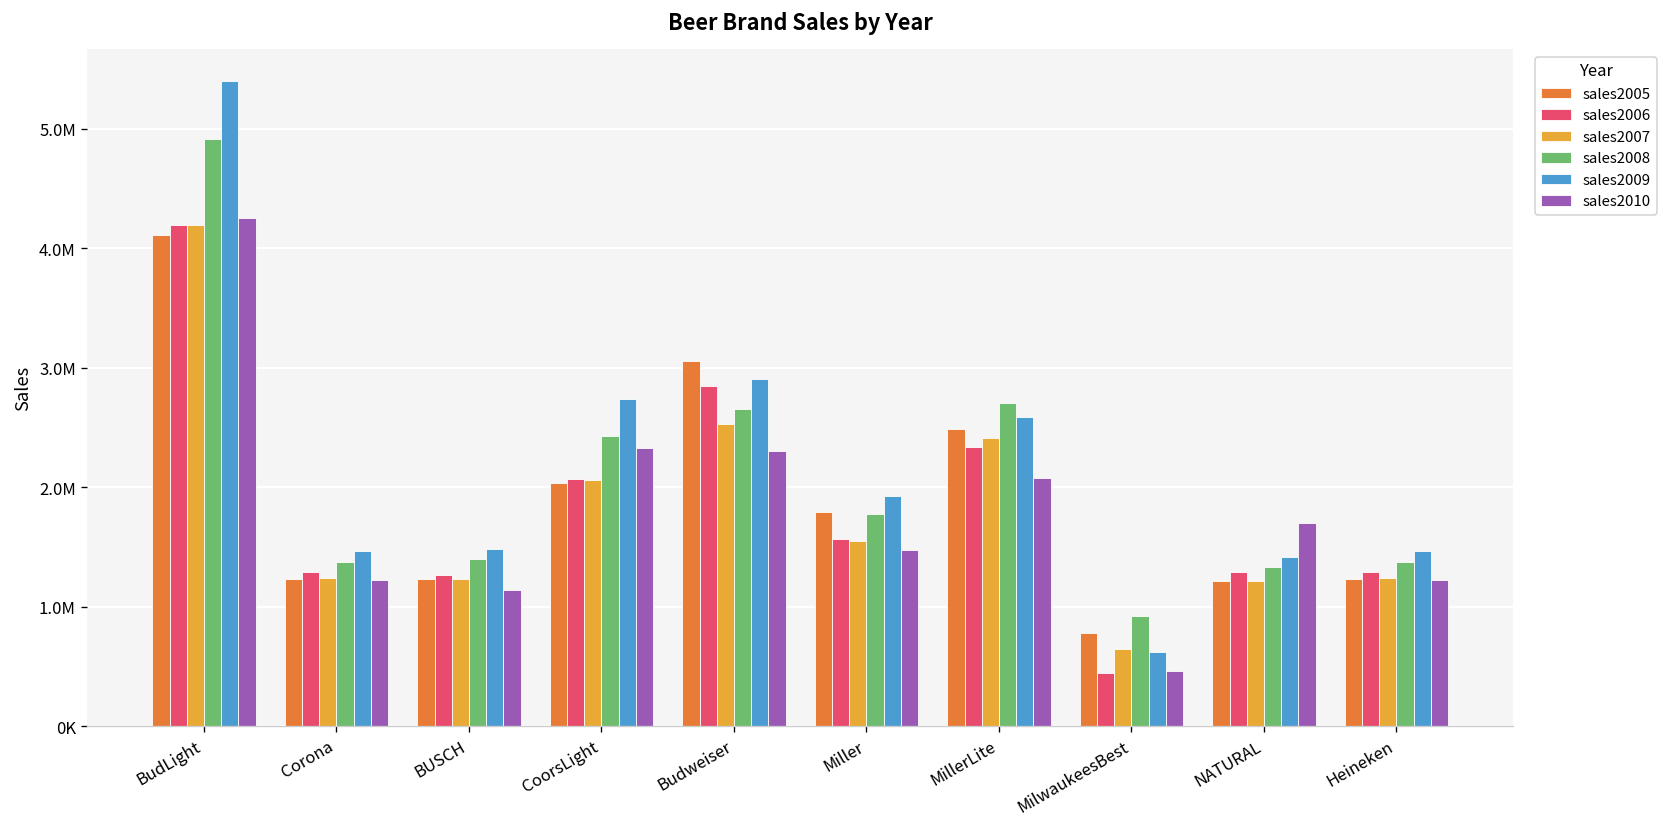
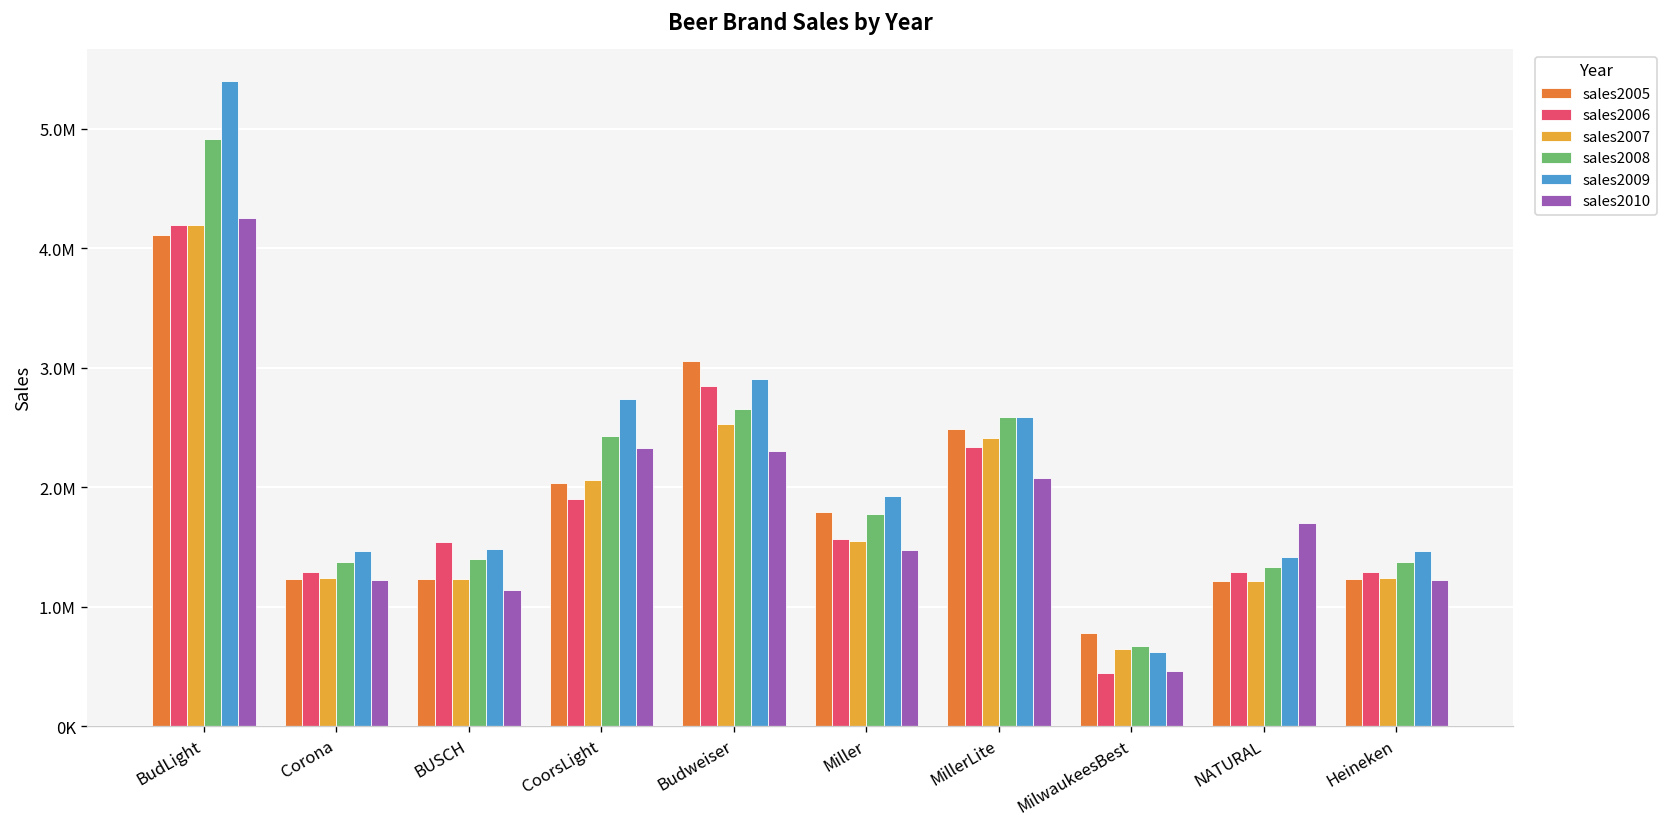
sales2006, BUSCH: 1300000 -> 1500000
sales2006, CoorsLight: 2100000 -> 1900000
sales2008, MillerLite: 2700000 -> 2600000
sales2008, MilwaukeesBest: 900000 -> 700000
